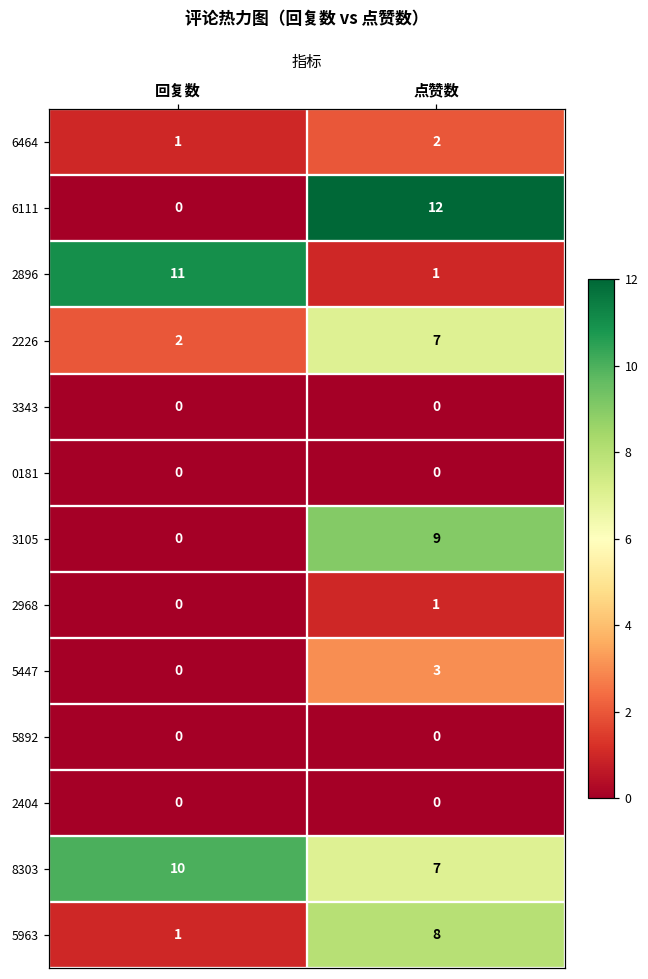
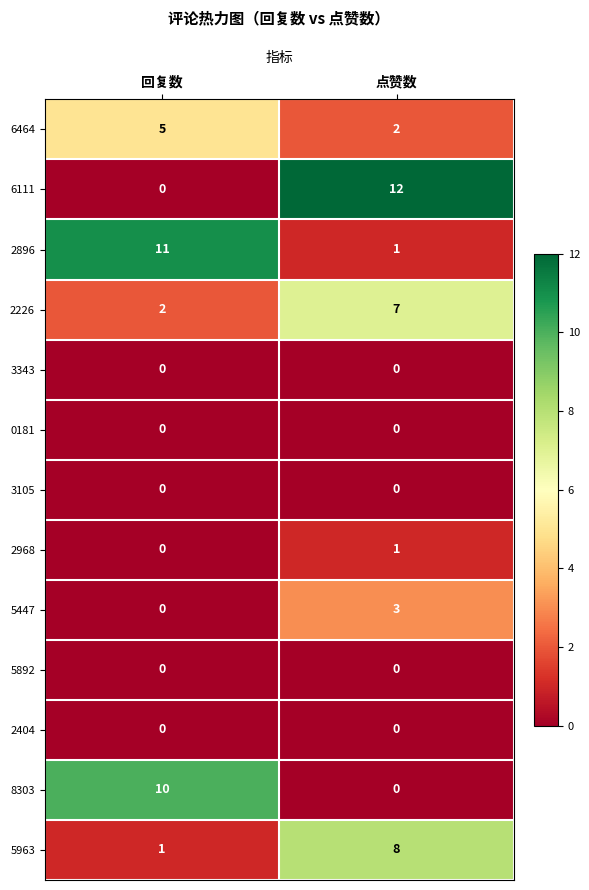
6464, 回复数: 1 -> 5
3105, 点赞数: 9 -> 0
8303, 点赞数: 7 -> 0
